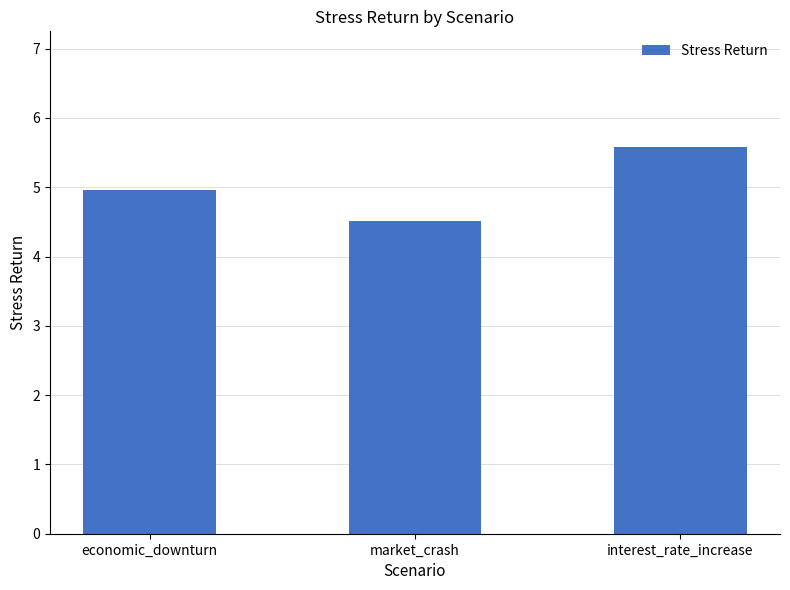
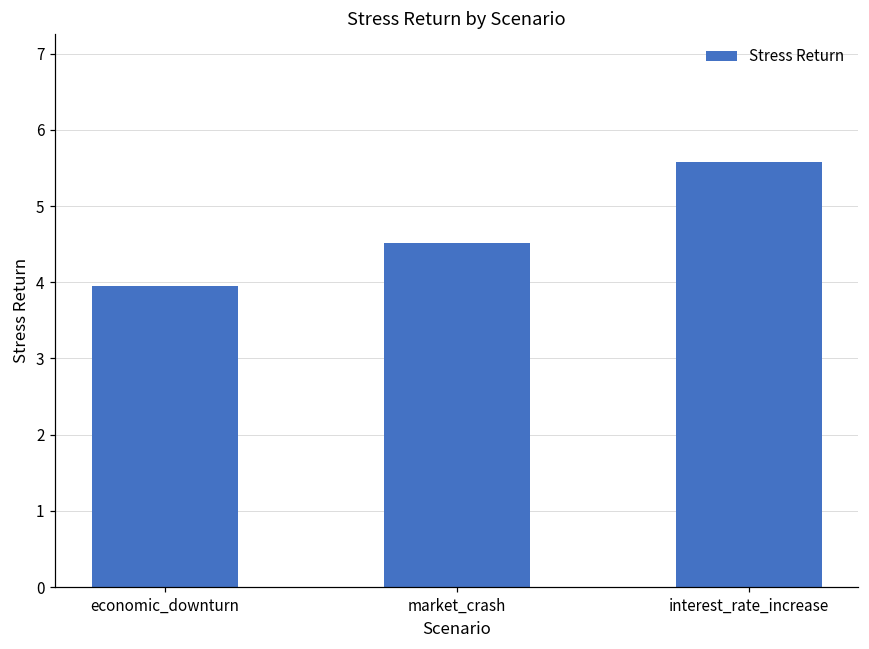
economic_downturn: 5.0 -> 3.9
